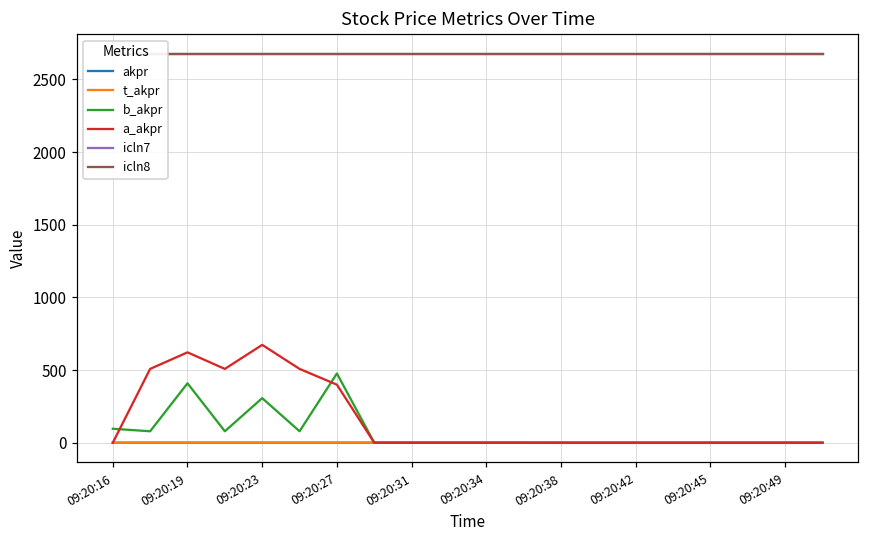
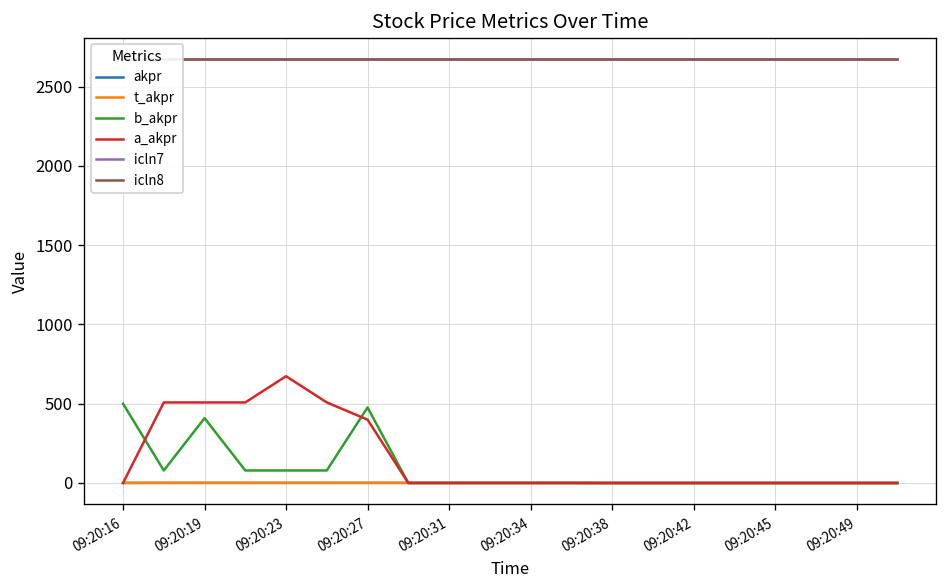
b_akpr, 09:20:16: 100 -> 500
a_akpr, 09:20:19: 620 -> 510
b_akpr, 09:20:23: 310 -> 80
